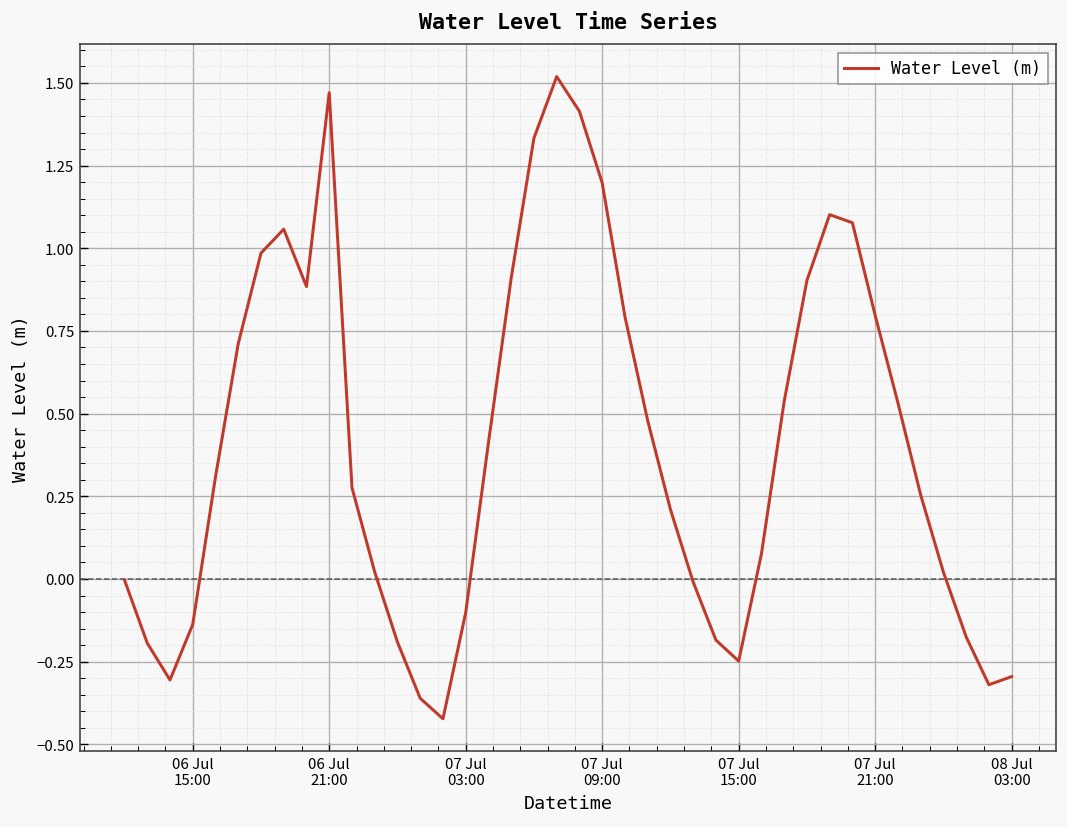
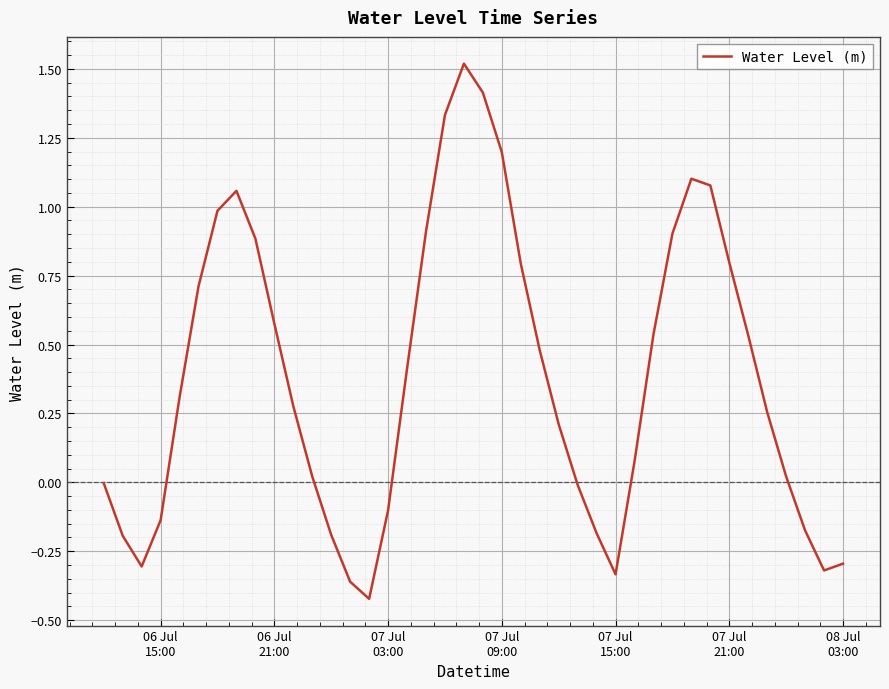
06 Jul 21:00: 1.47 -> 0.58
07 Jul 15:00: -0.25 -> -0.33
